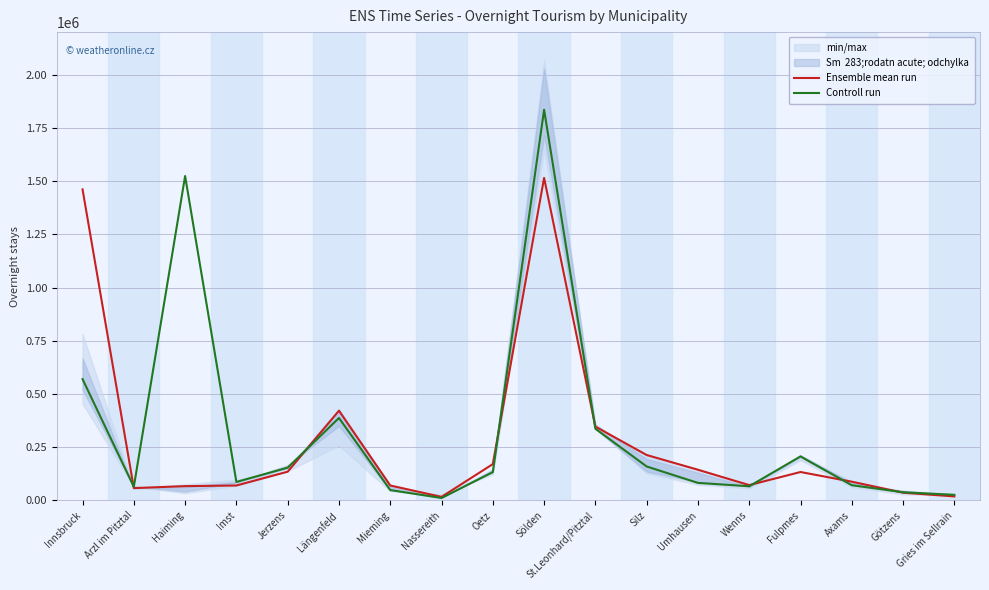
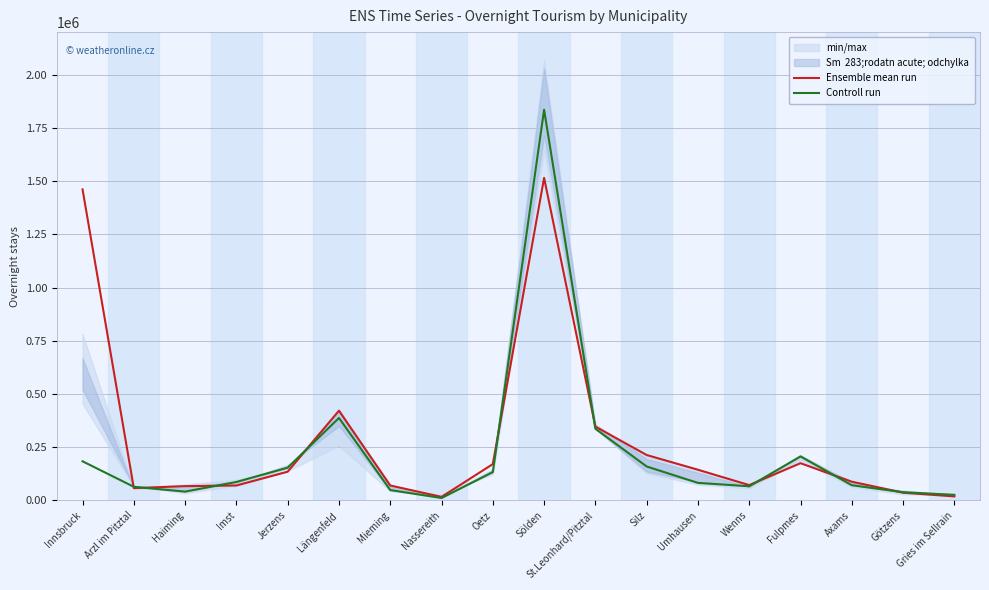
Controll run, Innsbruck: 570000 -> 180000
Controll run, Haiming: 1520000 -> 40000
Ensemble mean run, Fulpmes: 130000 -> 170000
